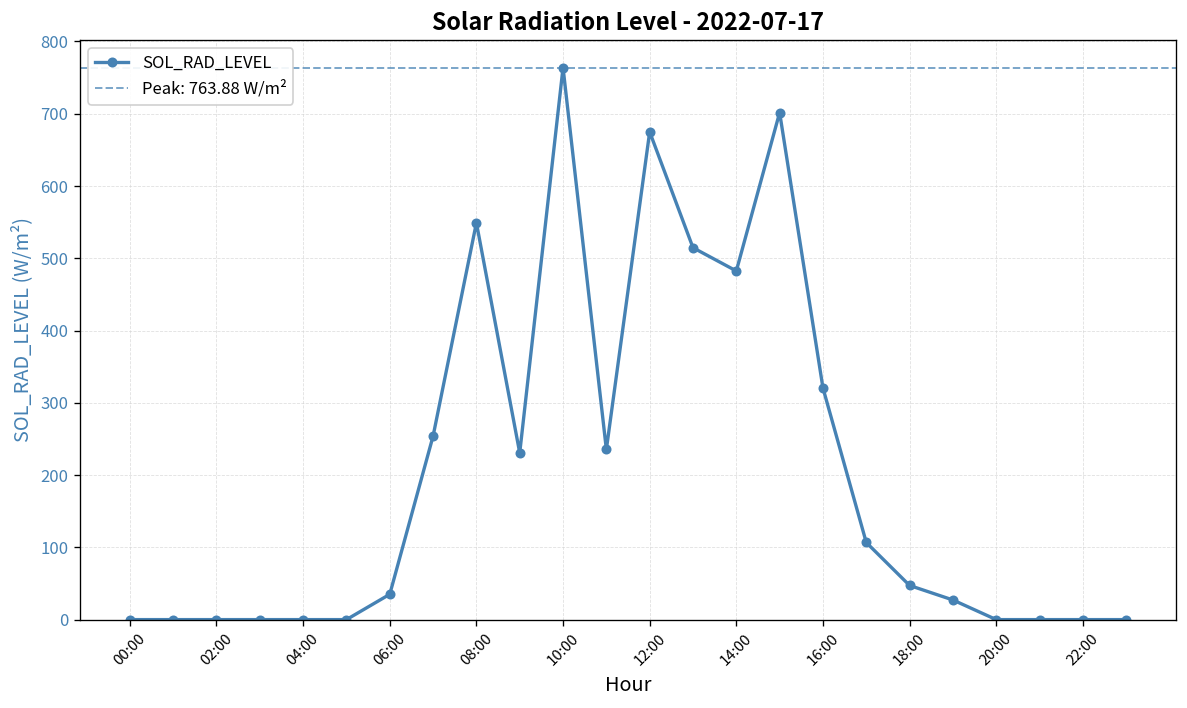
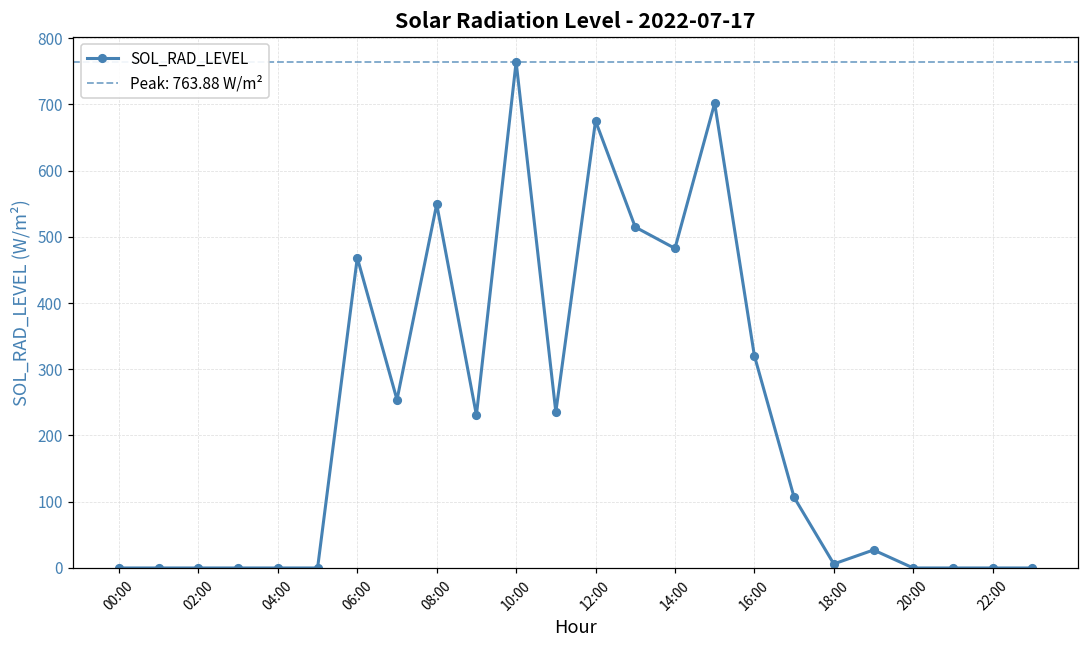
06:00: 40 -> 470
18:00: 50 -> 10
